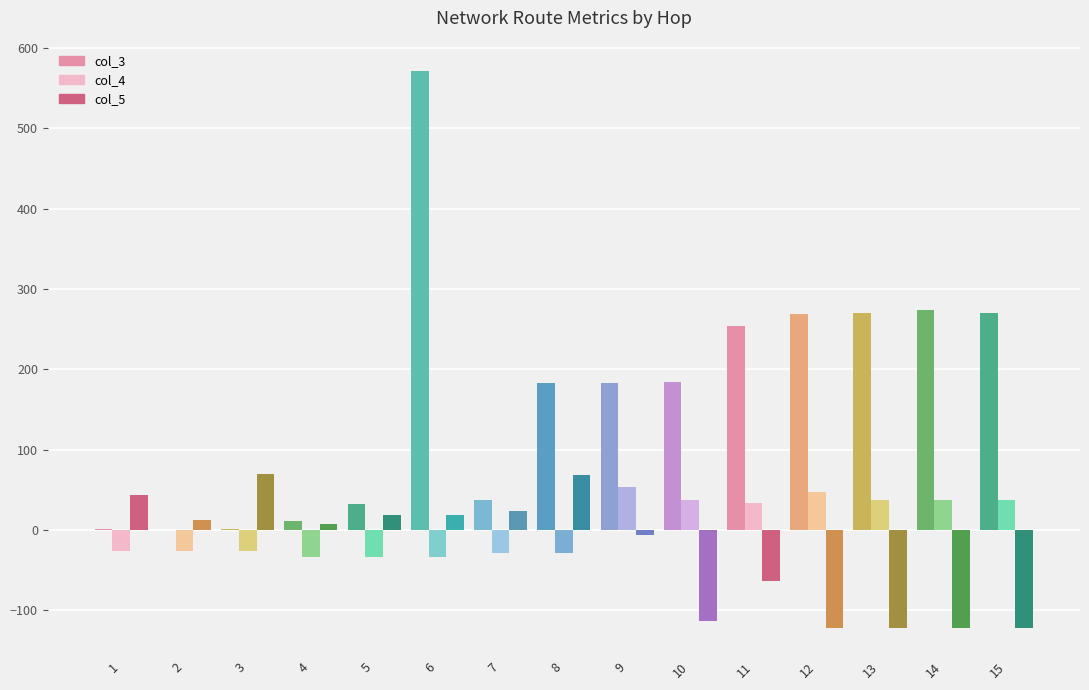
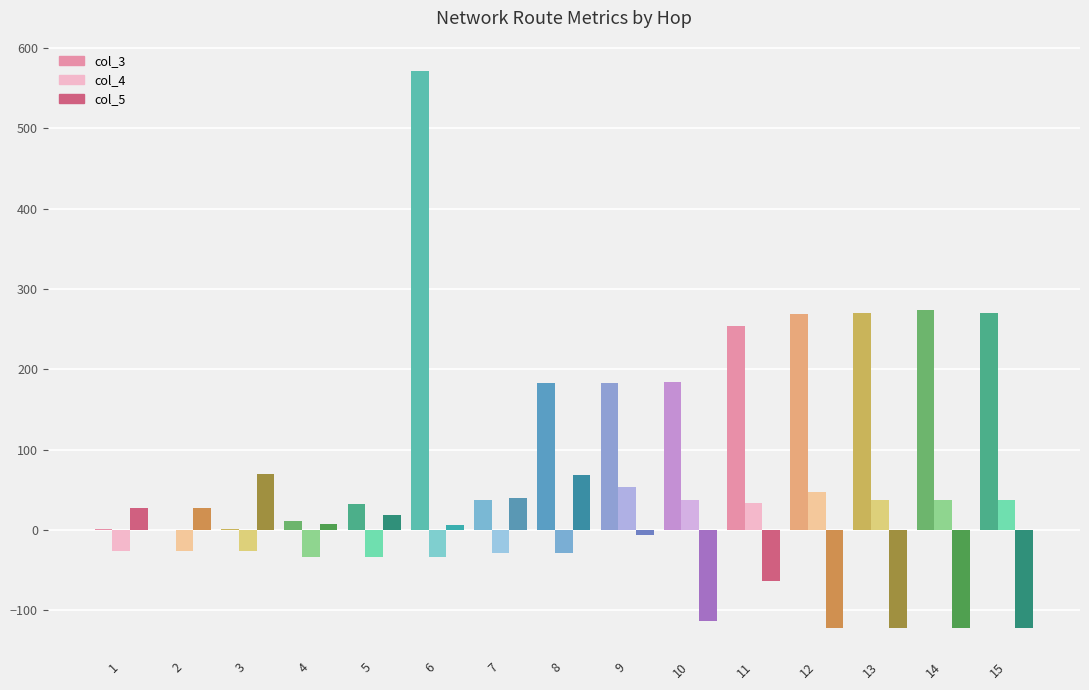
col_5, 1: 40 -> 30
col_5, 2: 10 -> 30
col_5, 6: 20 -> 10
col_5, 7: 20 -> 40
